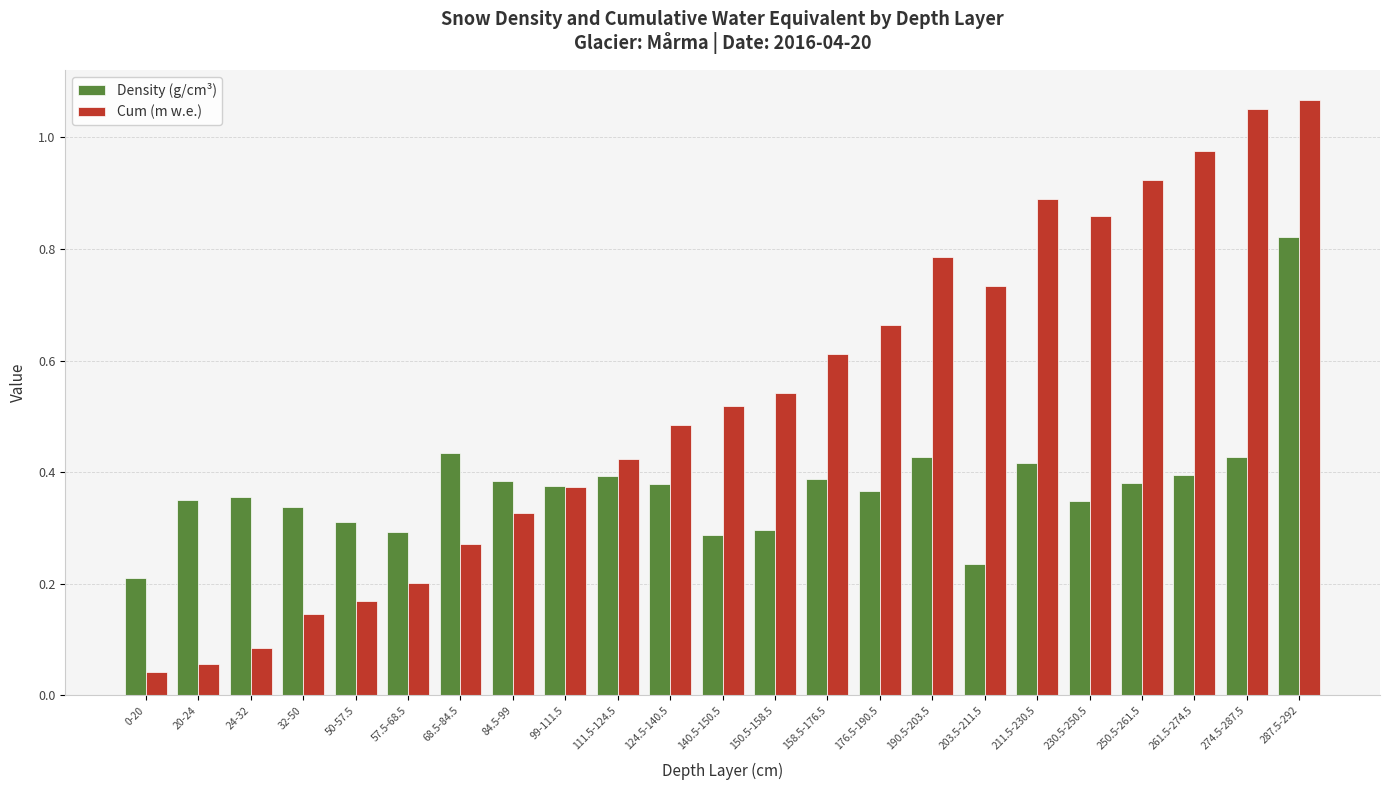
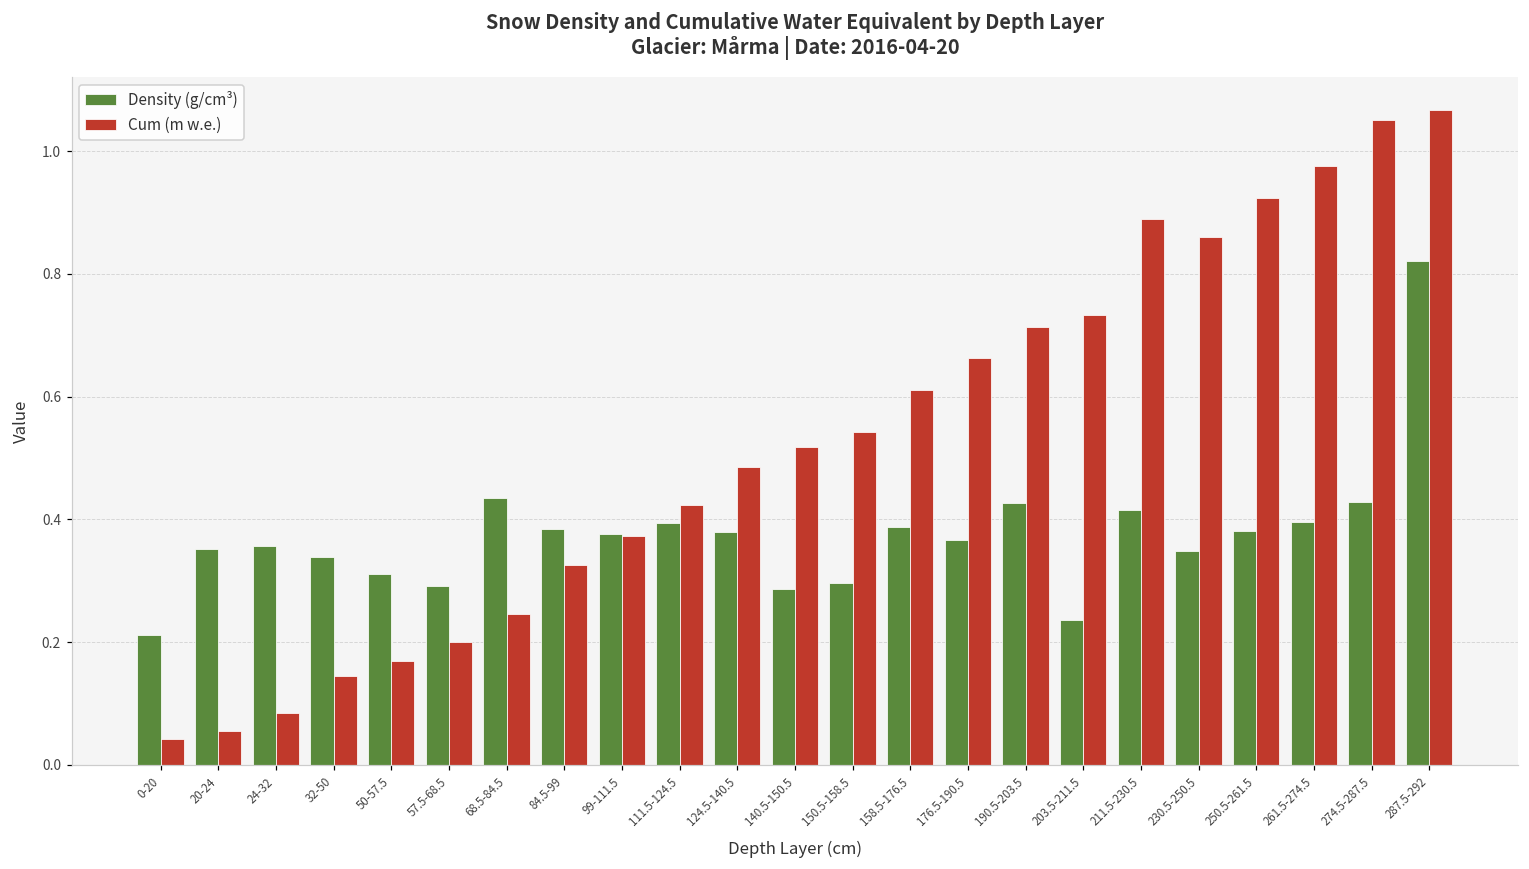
Cum (m w.e.), 68.5-84.5: 0.27 -> 0.25
Cum (m w.e.), 190.5-203.5: 0.79 -> 0.71
